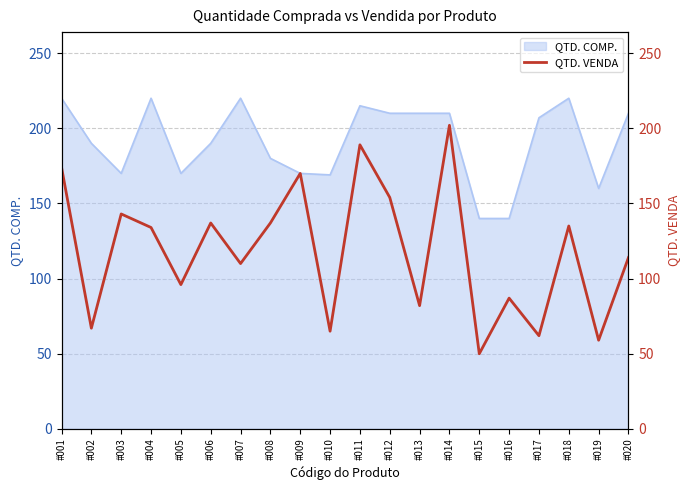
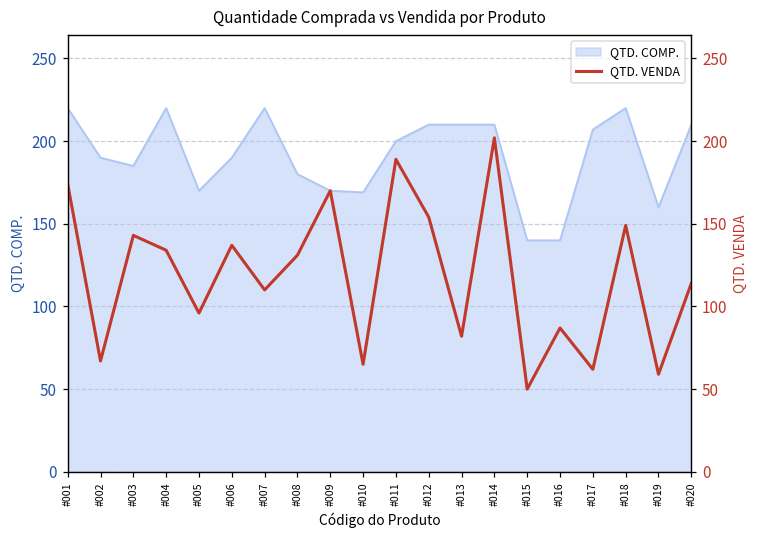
QTD. COMP., #003: 170 -> 185
QTD. COMP., #011: 215 -> 200
QTD. VENDA, #008: 137 -> 131
QTD. VENDA, #018: 135 -> 149
